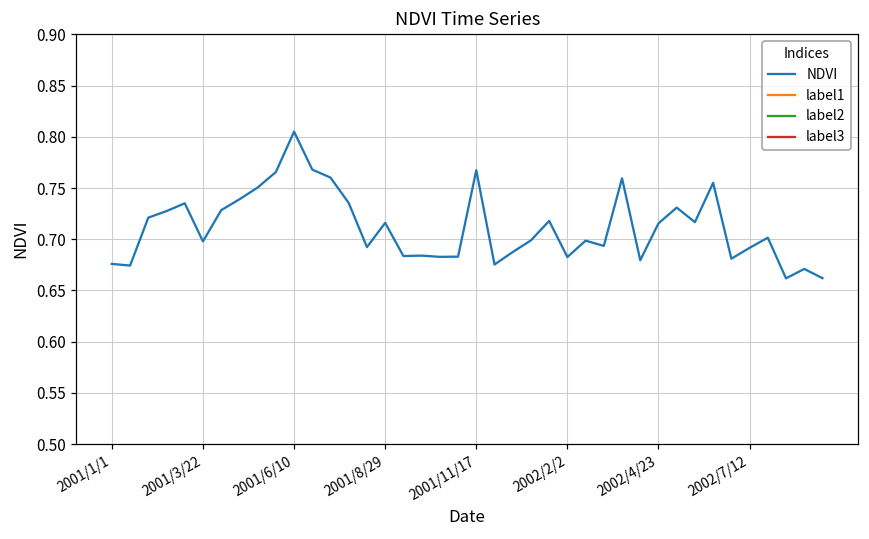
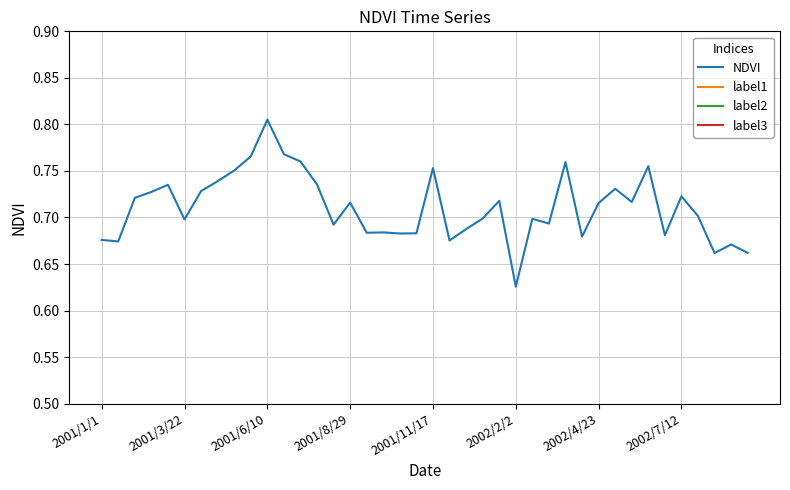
NDVI, 2001/11/17: 0.77 -> 0.75
NDVI, 2002/2/2: 0.68 -> 0.63
NDVI, 2002/7/12: 0.69 -> 0.72
